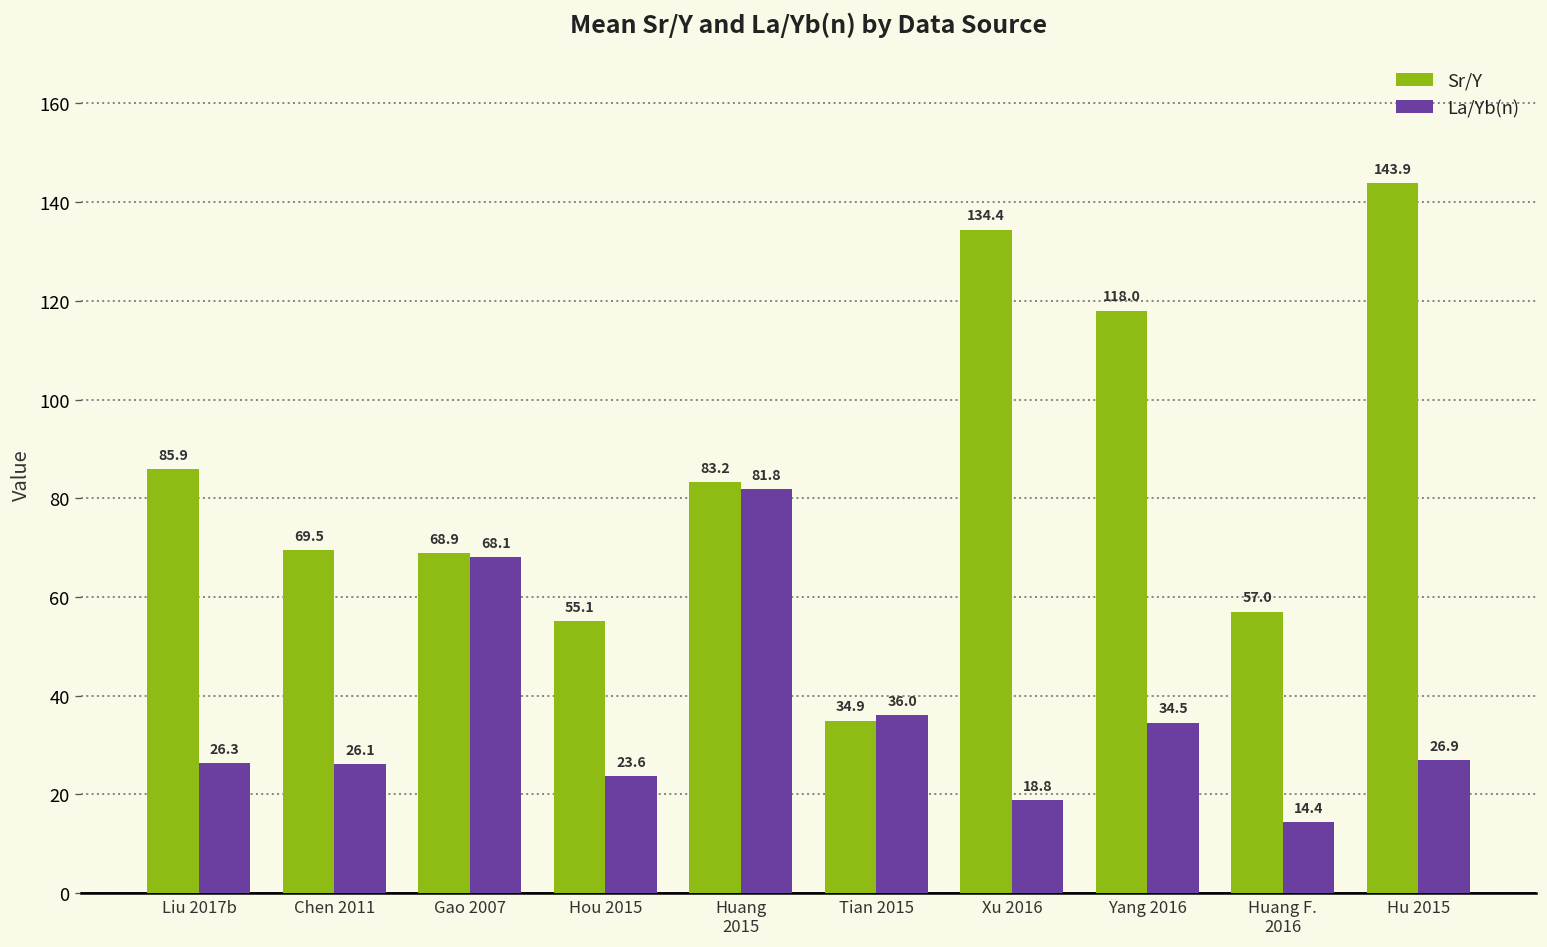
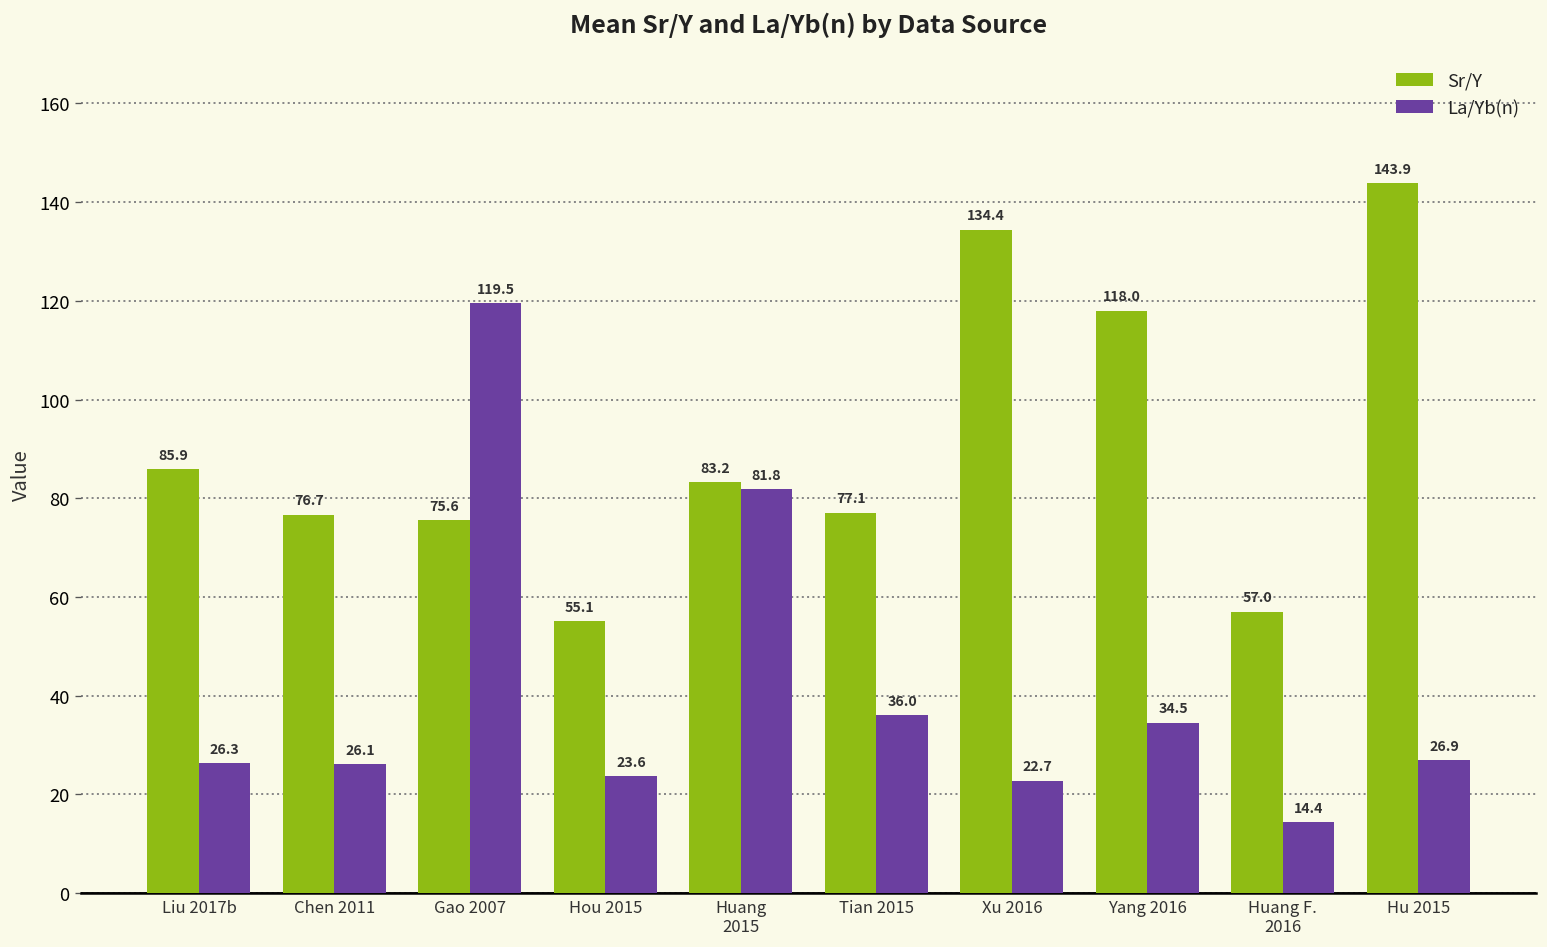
Sr/Y, Chen 2011: 69.5 -> 76.7
Sr/Y, Gao 2007: 68.9 -> 75.6
La/Yb(n), Gao 2007: 68.1 -> 119.5
Sr/Y, Tian 2015: 34.9 -> 77.1
La/Yb(n), Xu 2016: 18.8 -> 22.7
